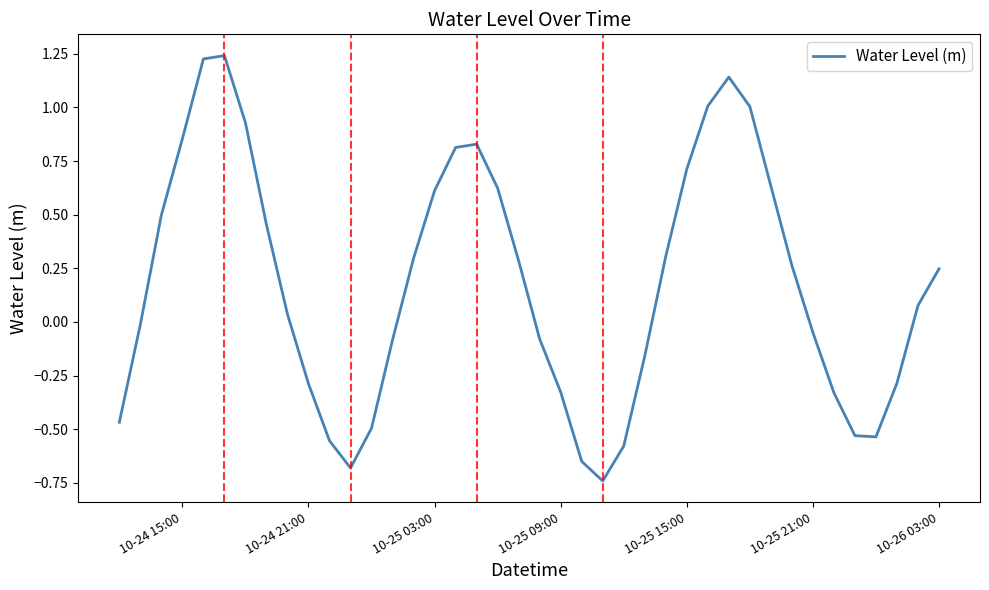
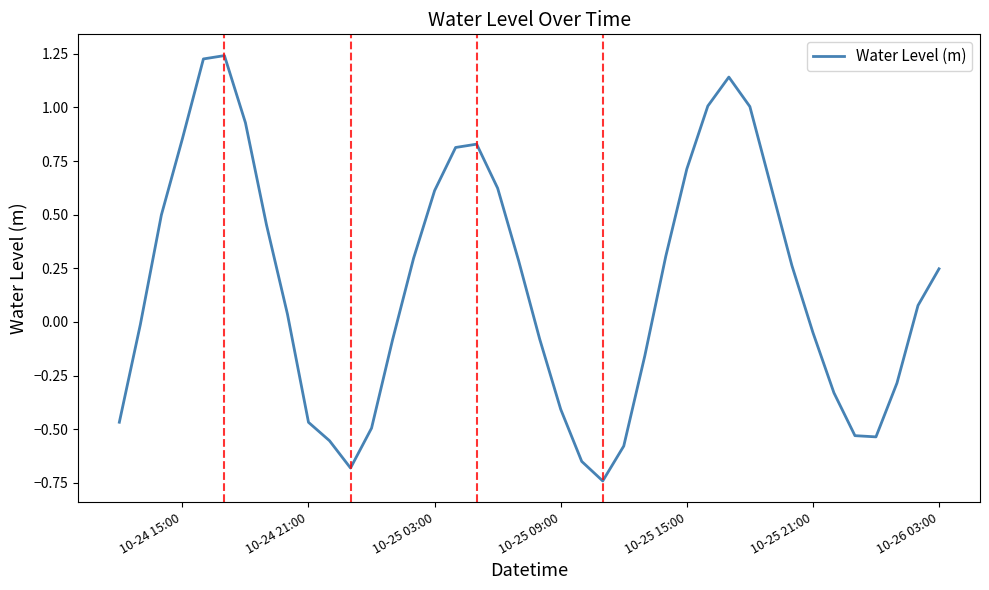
10-24 21:00: -0.29 -> -0.47
10-25 09:00: -0.33 -> -0.41
